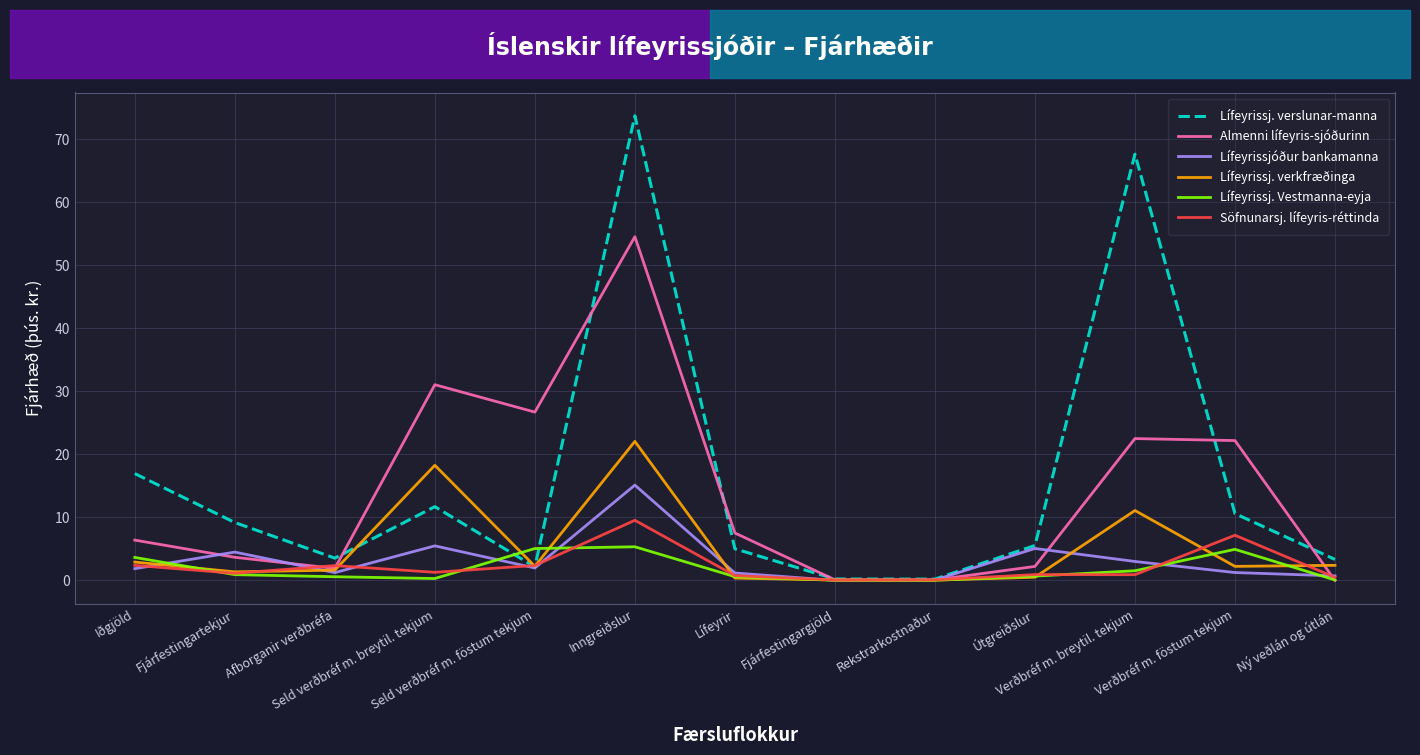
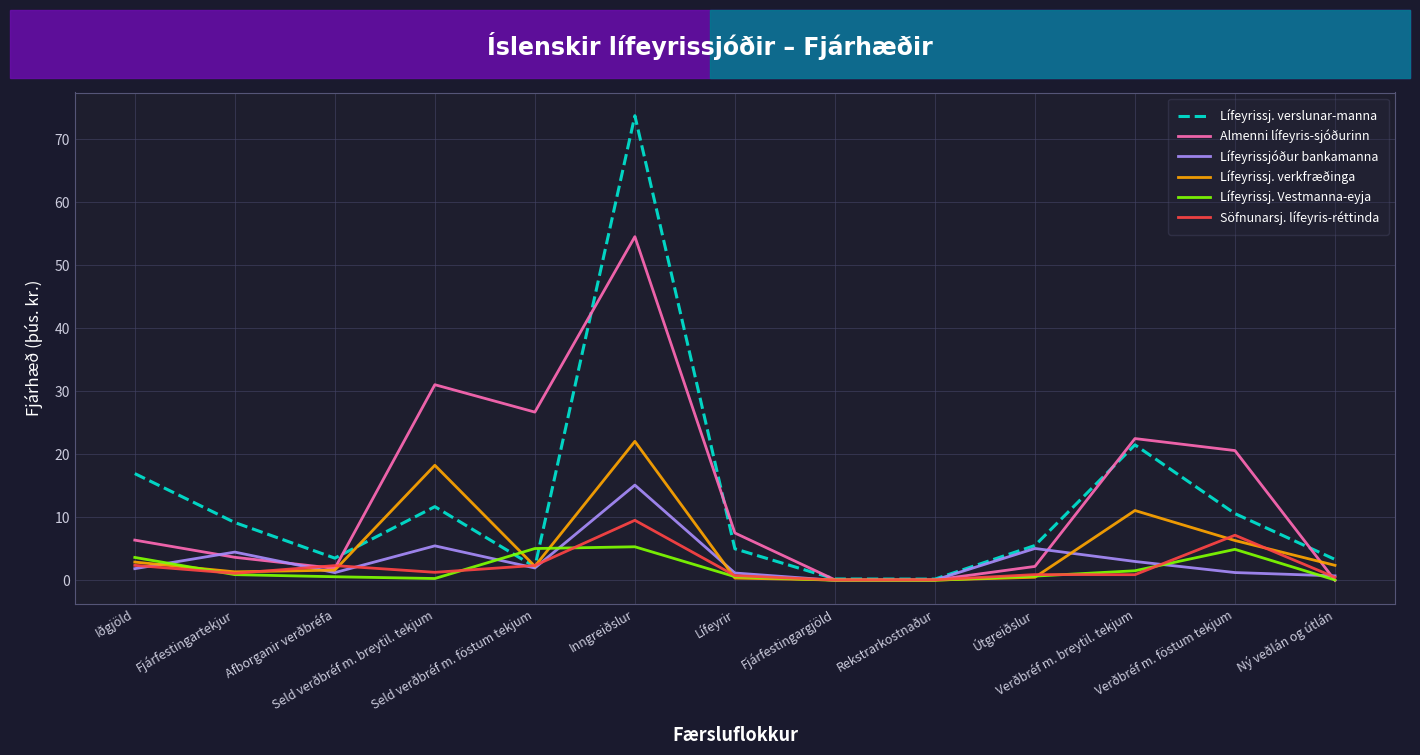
Lífeyrissj. verslunar-manna, Verðbréf m. breytil. tekjum: 68 -> 22
Almenni lífeyris-sjóðurinn, Verðbréf m. föstum tekjum: 22 -> 21
Lífeyrissj. verkfræðinga, Verðbréf m. föstum tekjum: 2 -> 6
